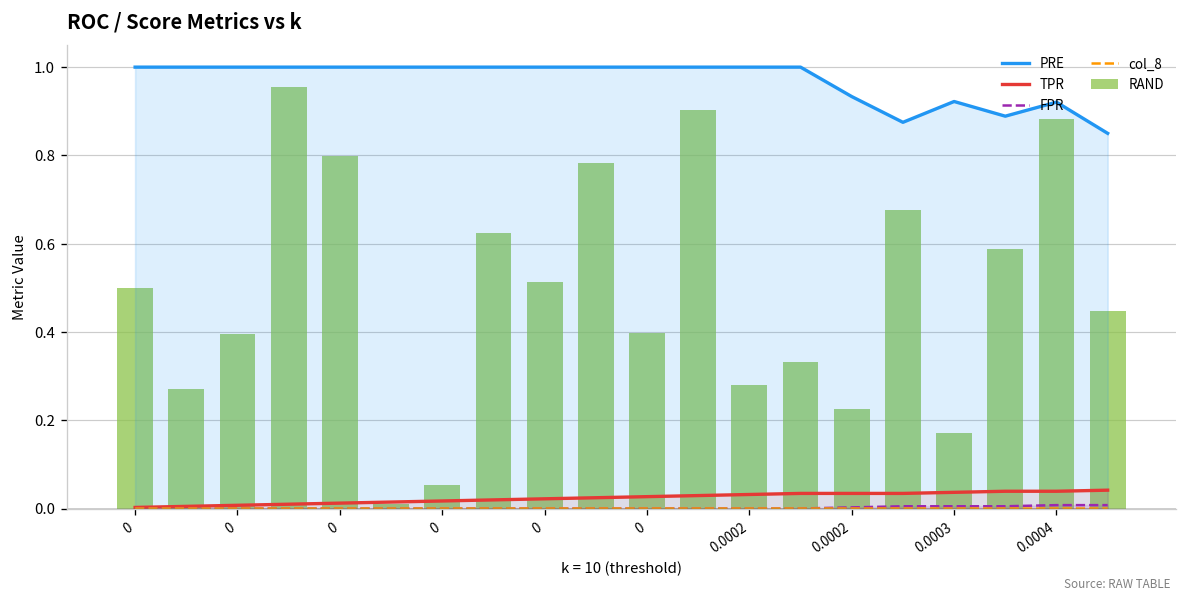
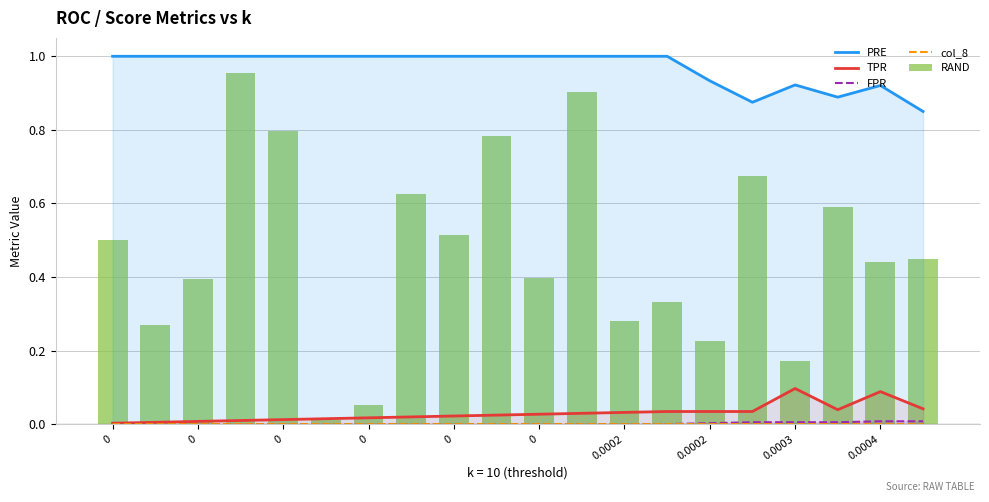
TPR, 0.0003: 0.04 -> 0.10
RAND, 0.0004: 0.88 -> 0.44
TPR, 0.0004: 0.04 -> 0.09
